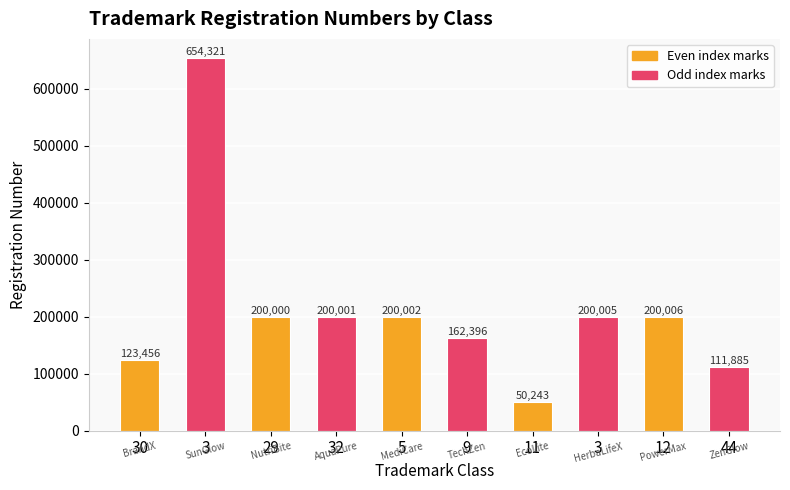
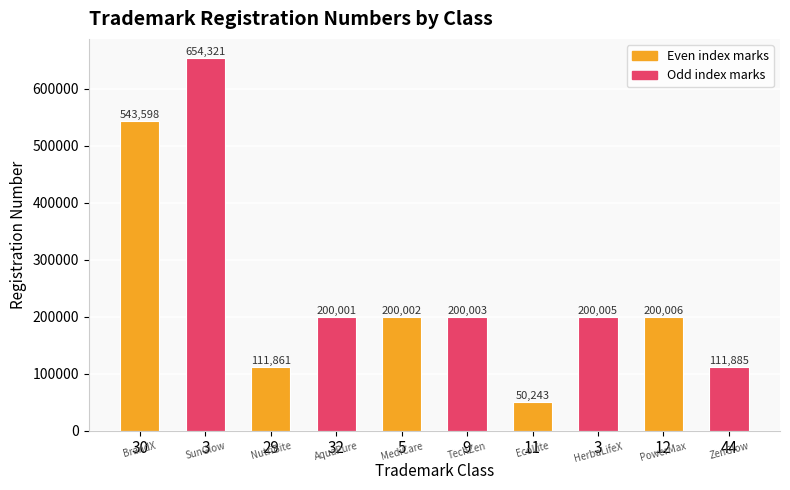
30: 123,456 -> 543,598
29: 200,000 -> 111,861
9: 162,396 -> 200,003
